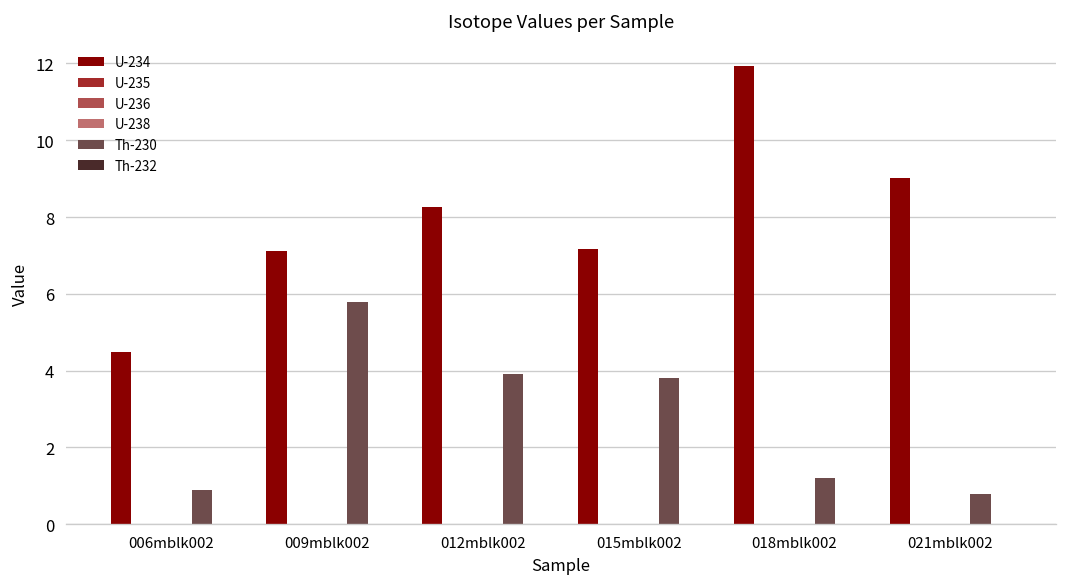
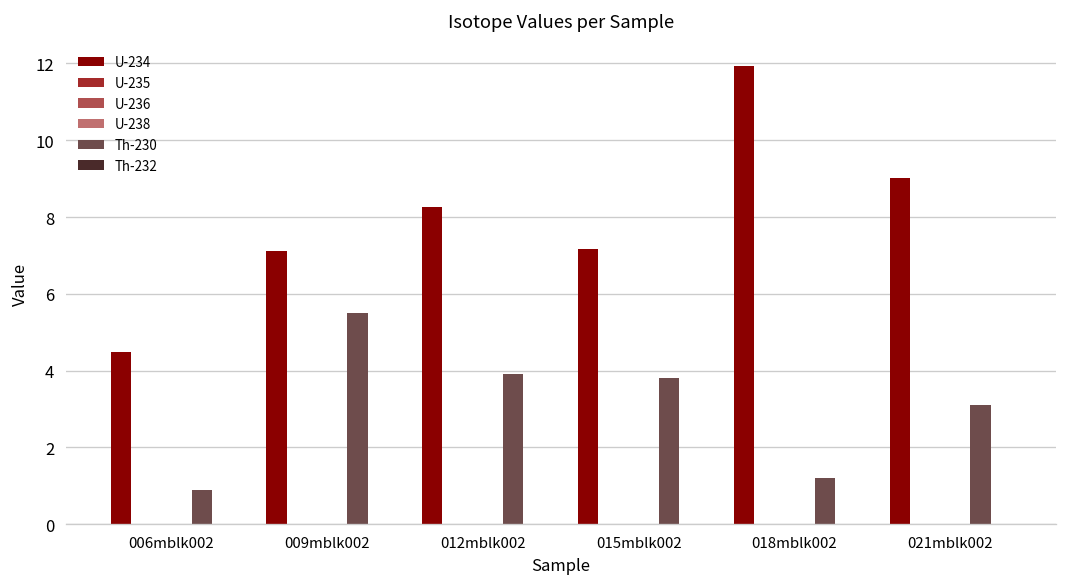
Th-230, 009mblk002: 5.8 -> 5.5
Th-230, 021mblk002: 0.8 -> 3.1
